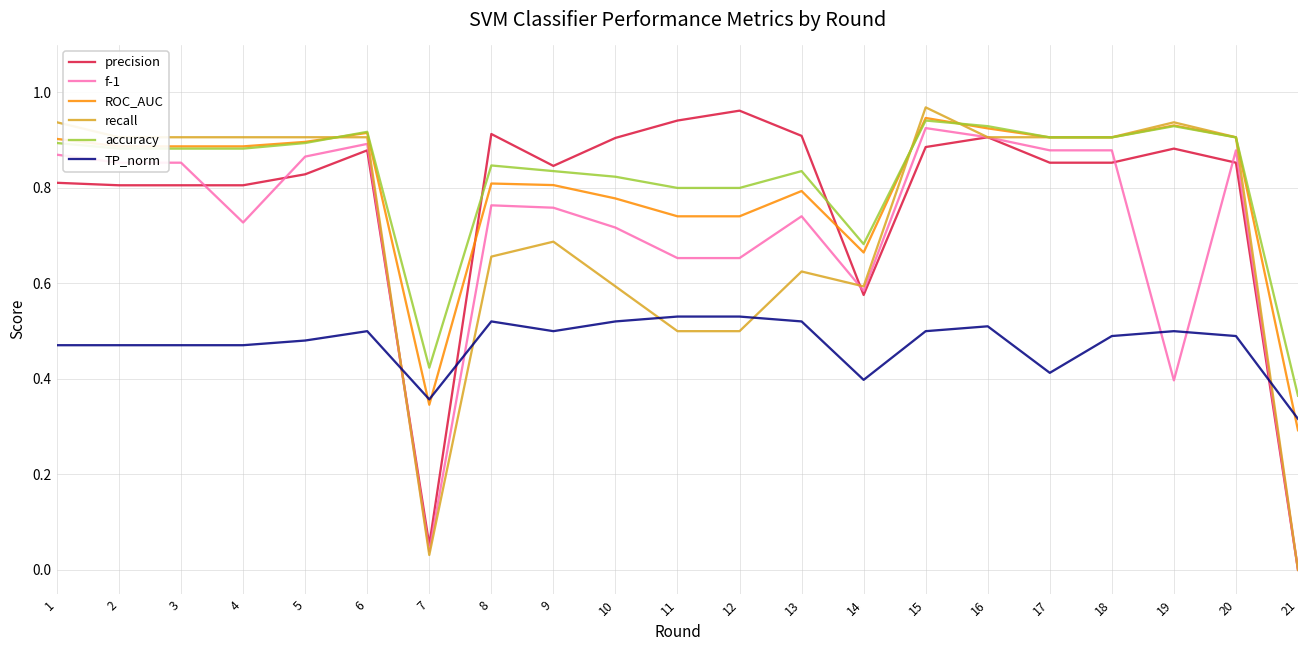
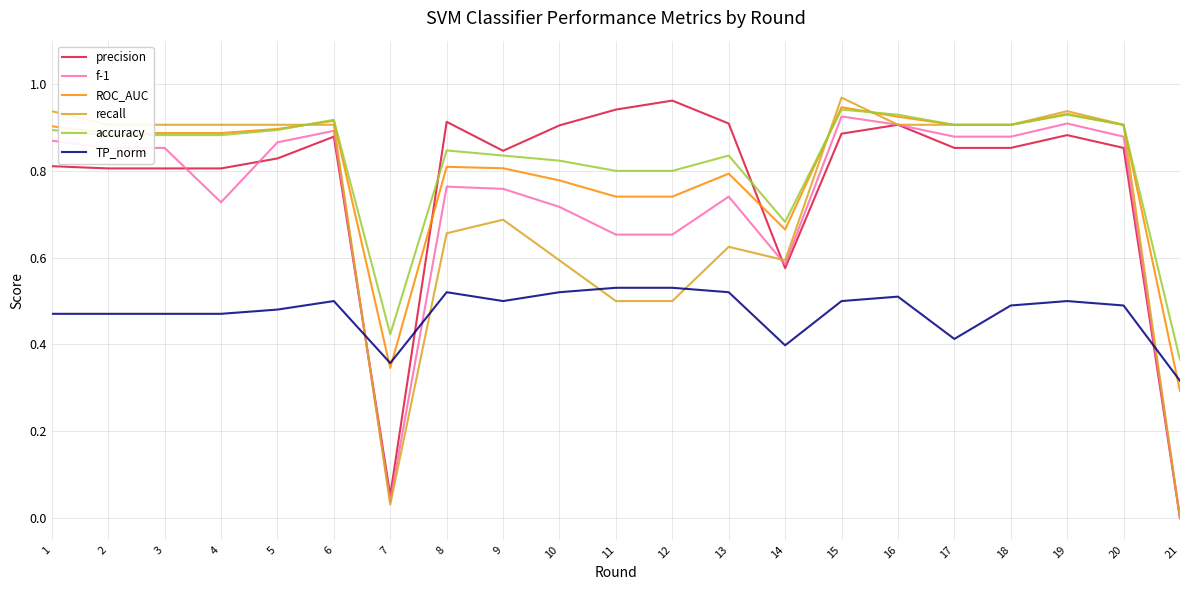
f-1, 19: 0.40 -> 0.91
